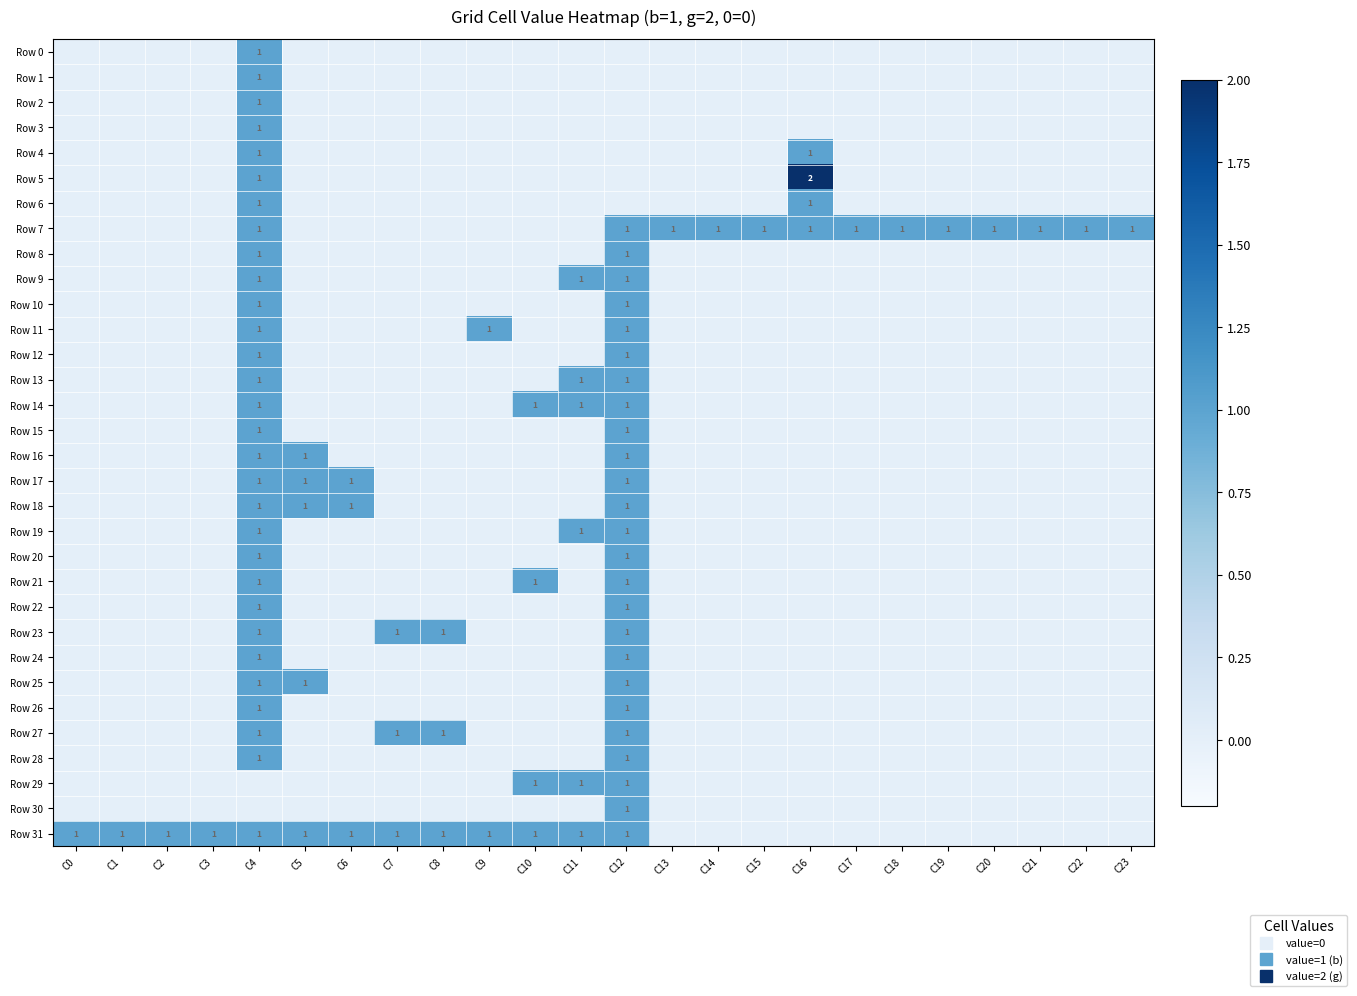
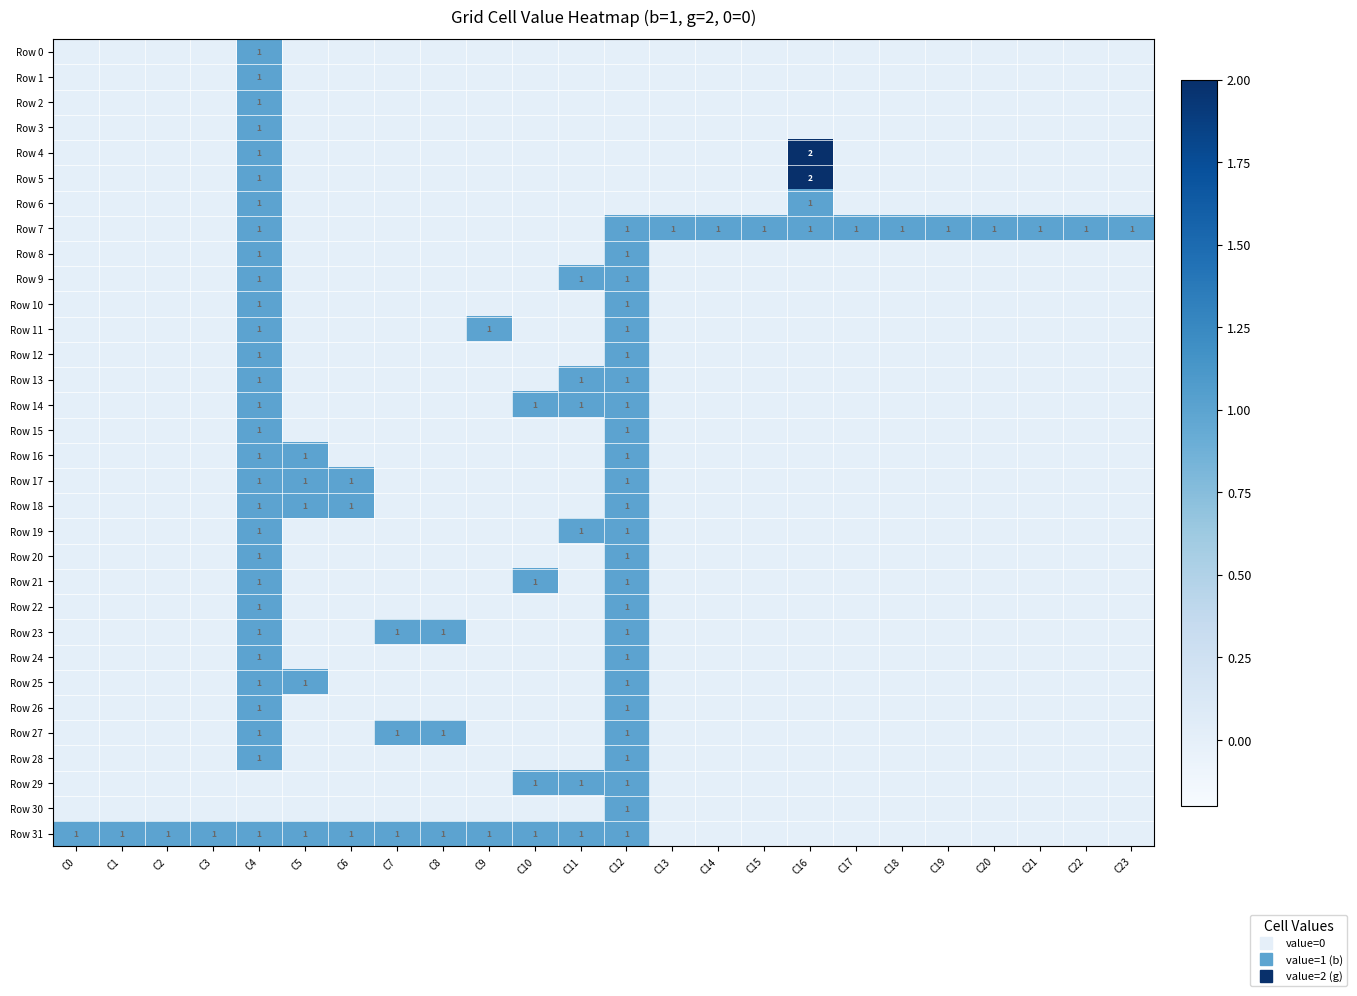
Row 4, C16: 1 -> 2
